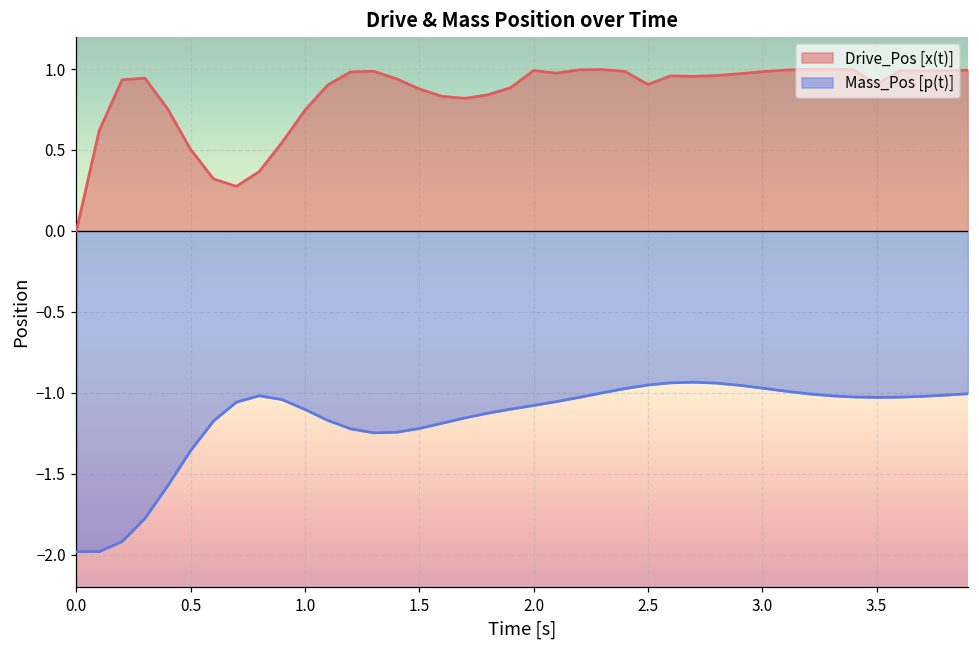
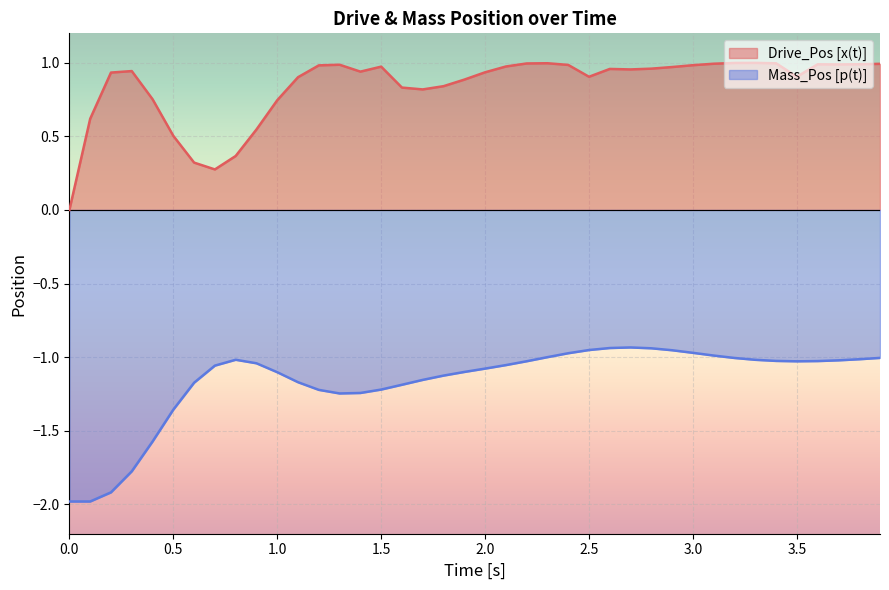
Drive_Pos [x(t)], 1.5: 0.88 -> 0.97
Drive_Pos [x(t)], 2.0: 0.99 -> 0.94
